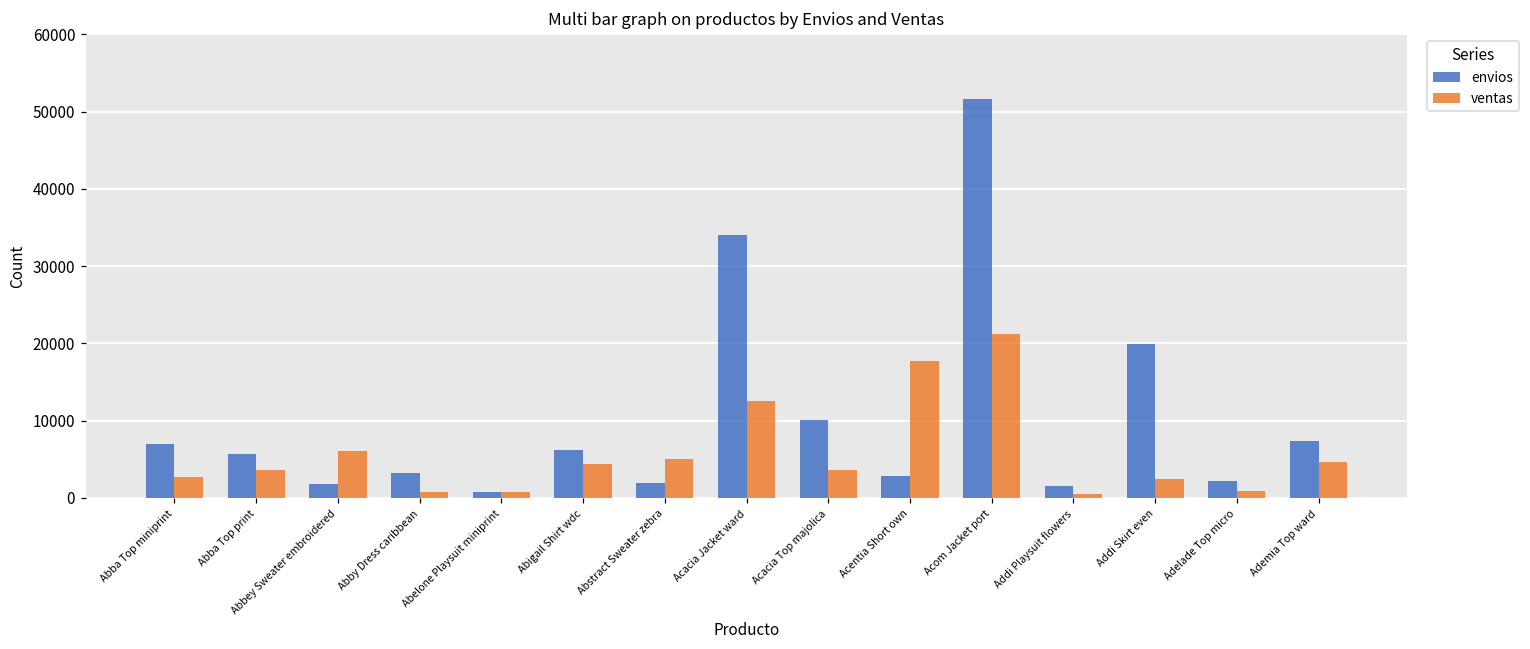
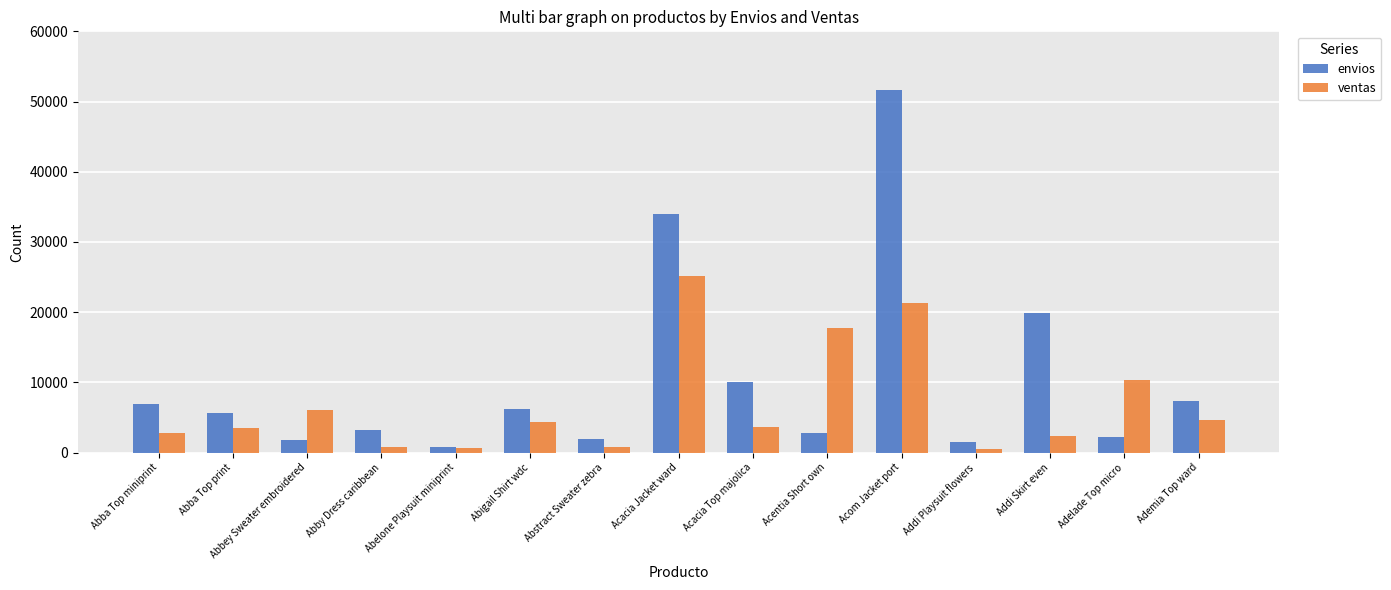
ventas, Abstract Sweater zebra: 5000 -> 1000
ventas, Acacia Jacket ward: 12000 -> 25000
ventas, Adelade Top micro: 1000 -> 10000
